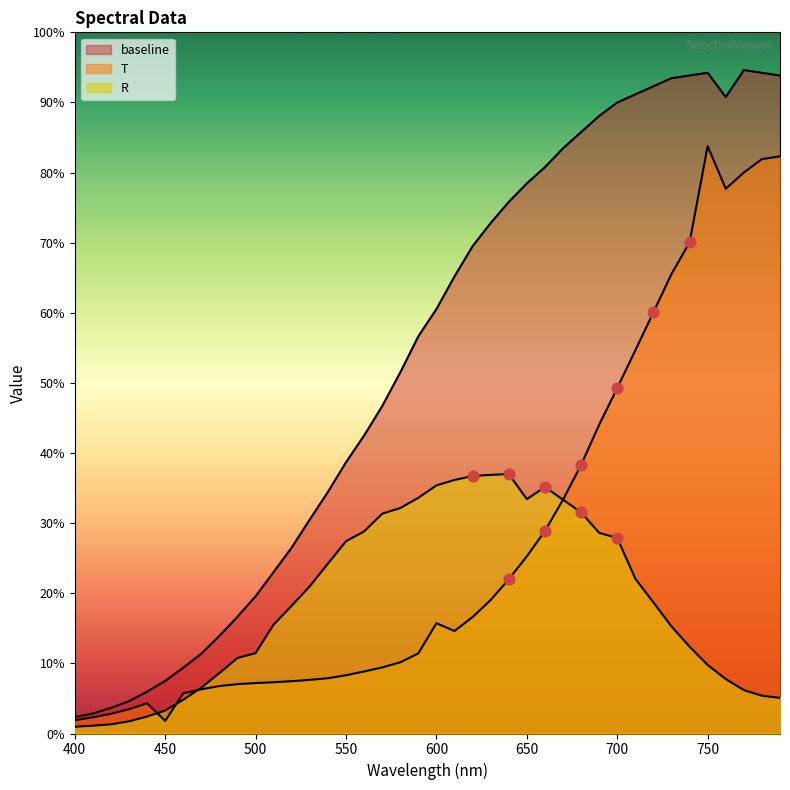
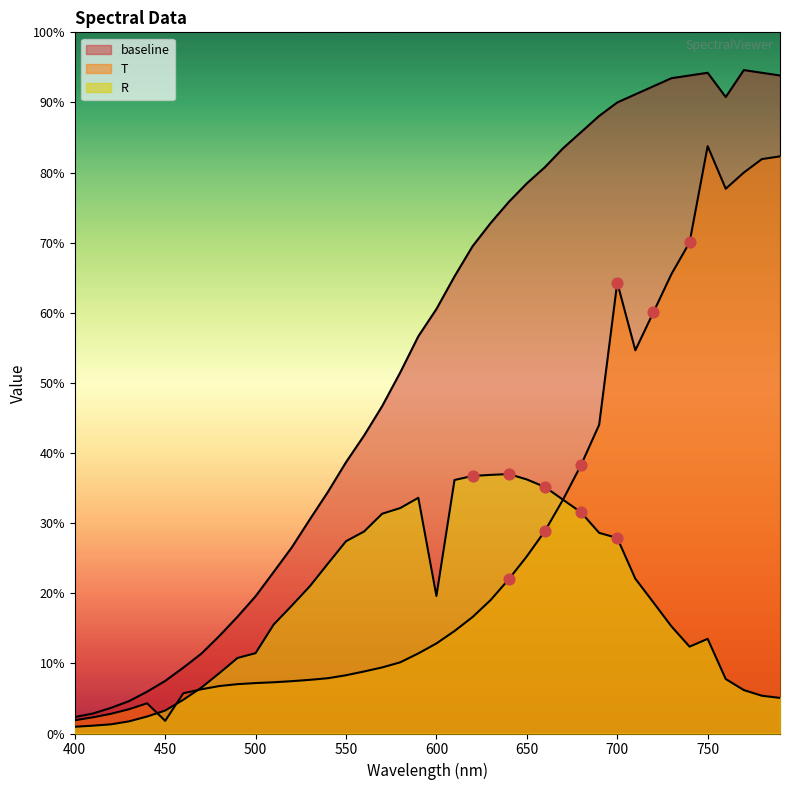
T, 600: 16% -> 13%
R, 600: 35% -> 20%
R, 650: 33% -> 36%
T, 700: 49% -> 64%
R, 750: 10% -> 14%
